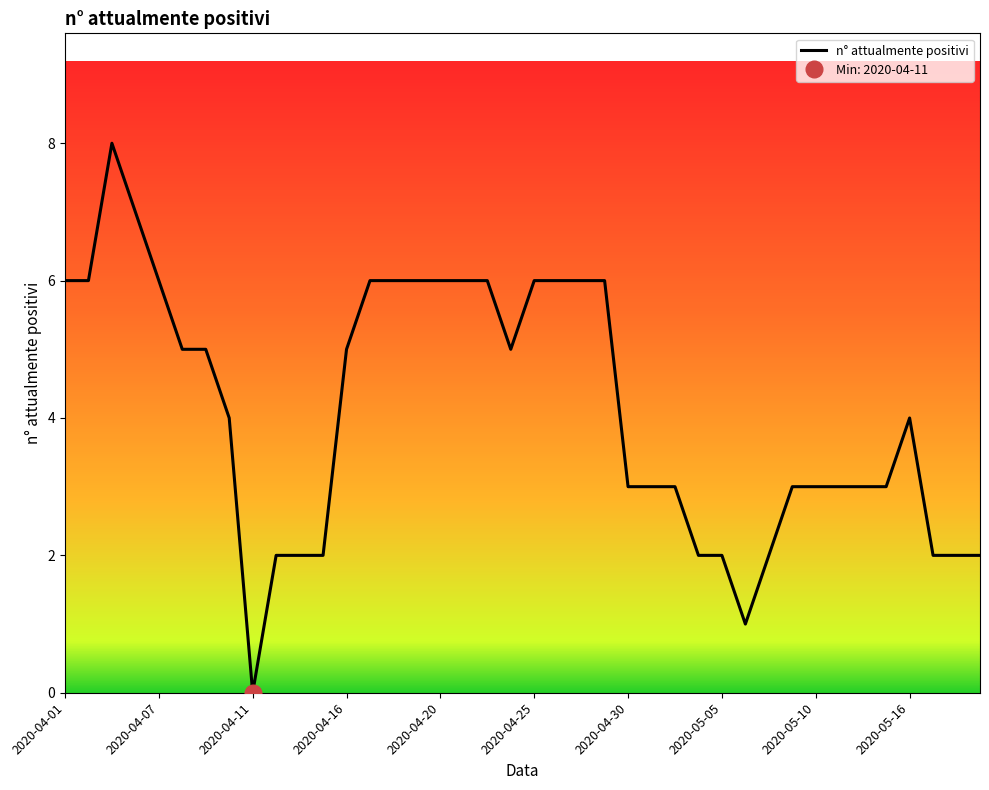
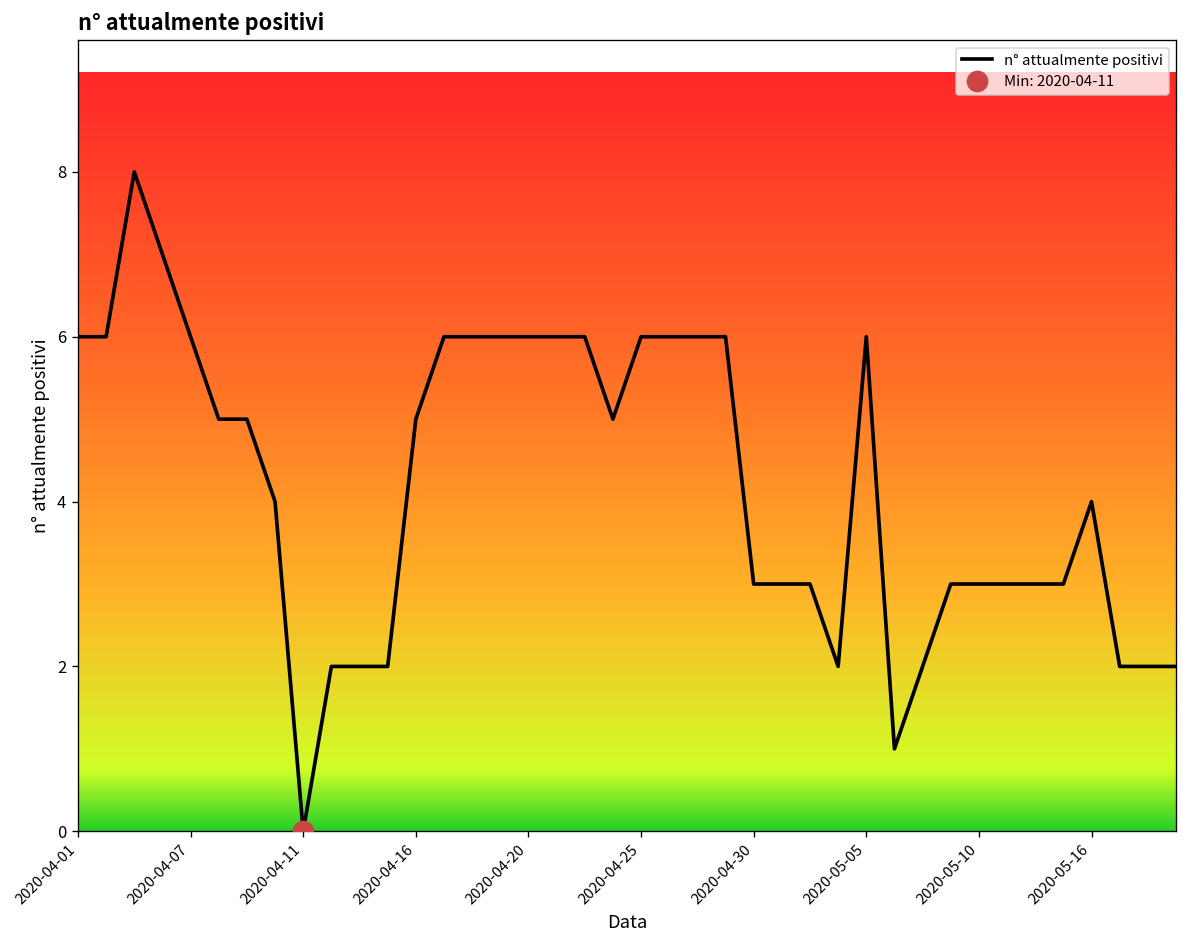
n° attualmente positivi, 2020-05-05: 2 -> 6
